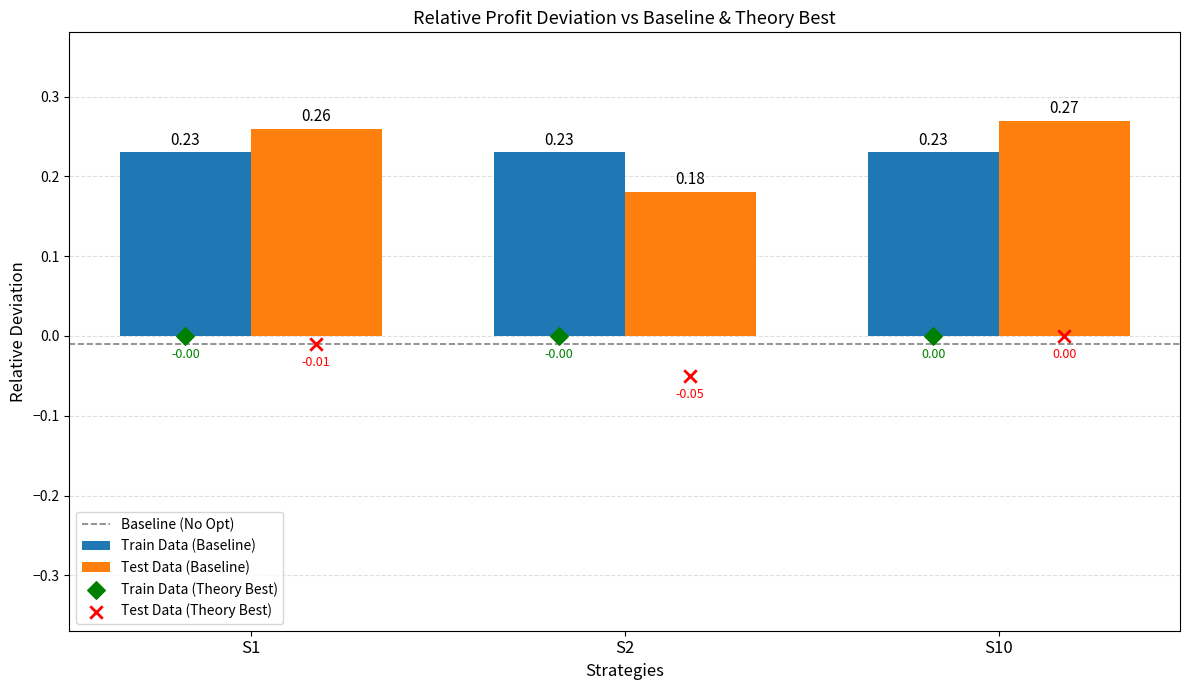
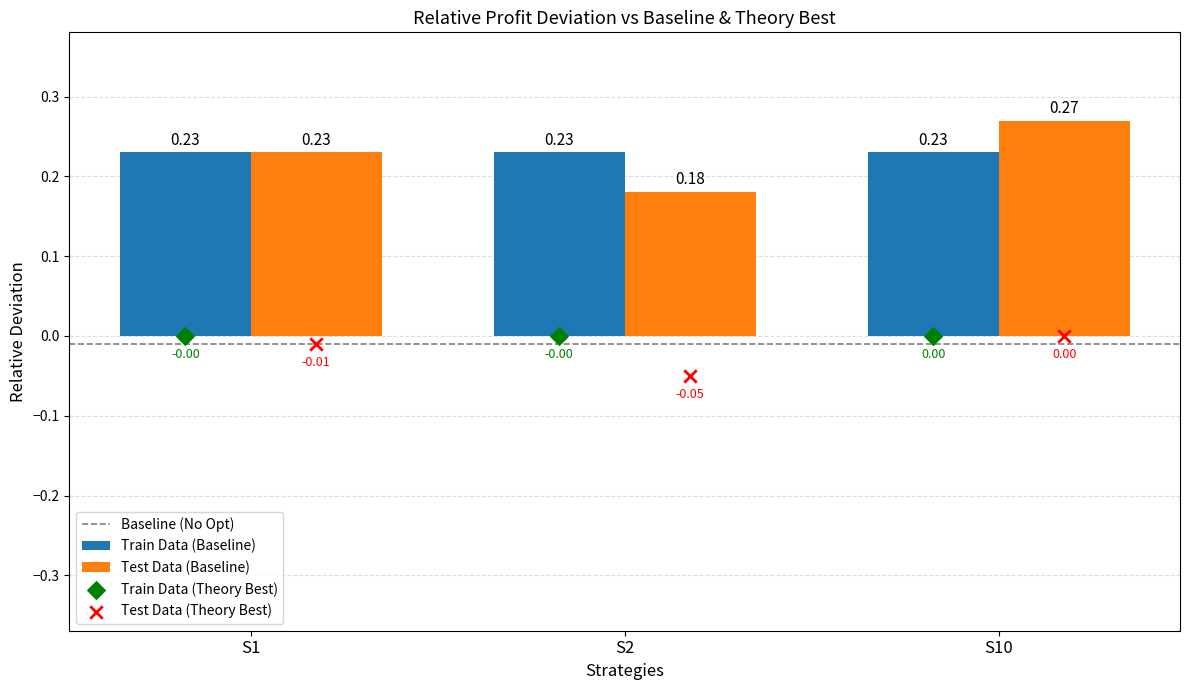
Test Data (Baseline), S1: 0.26 -> 0.23
